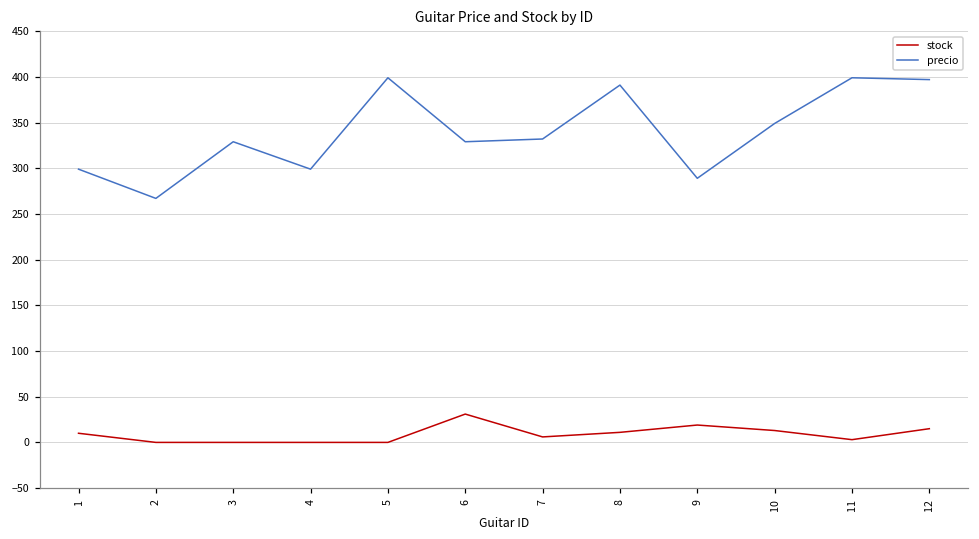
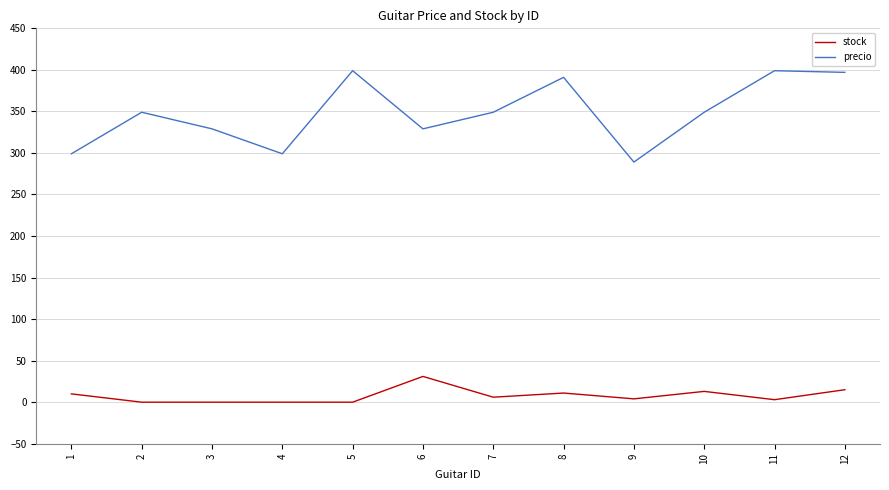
precio, 2: 270 -> 350
precio, 7: 330 -> 350
stock, 9: 20 -> 0
